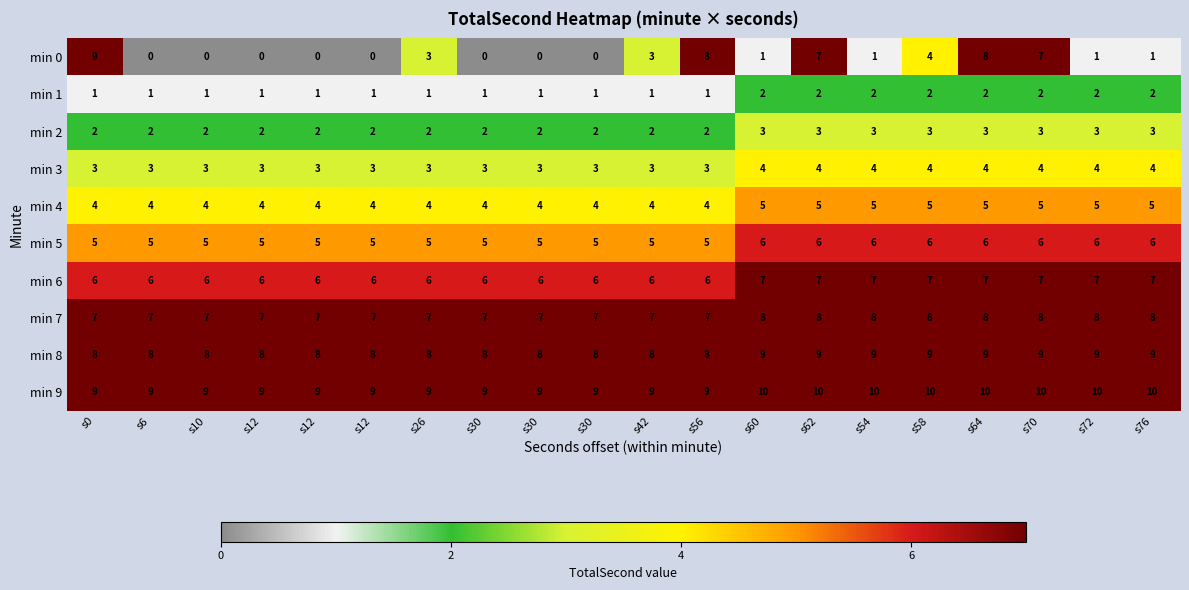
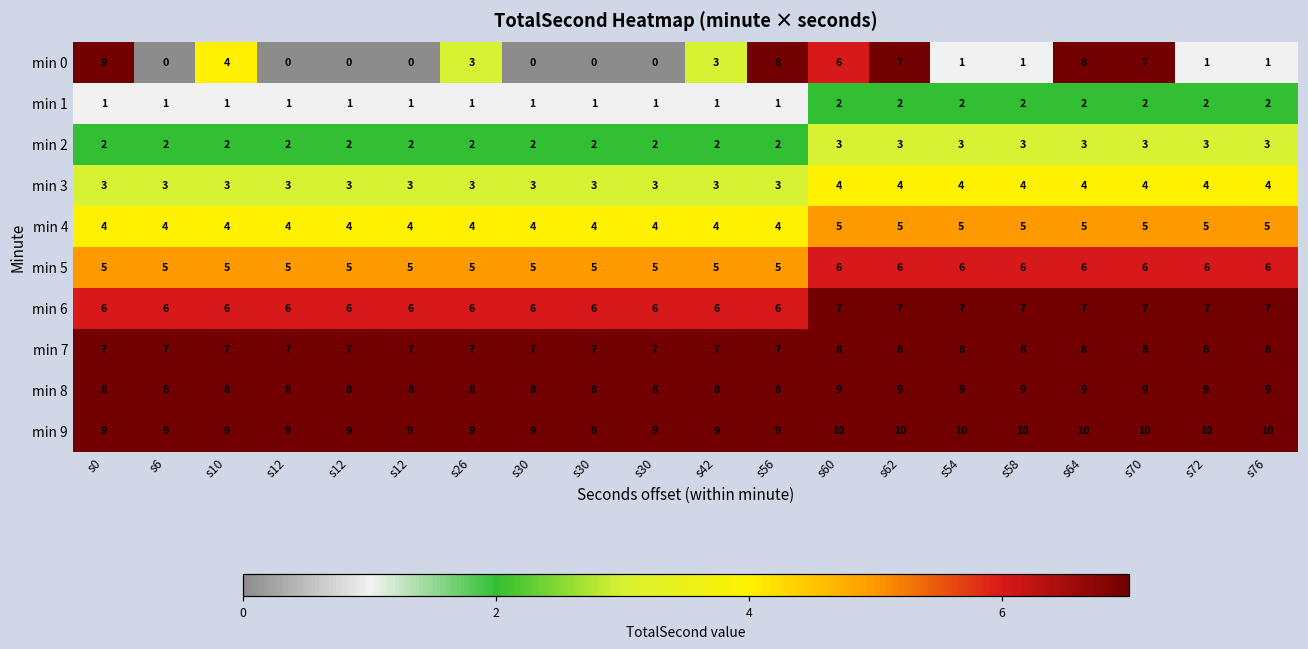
min 0, s10: 0 -> 4
min 0, s60: 1 -> 6
min 0, s58: 4 -> 1
